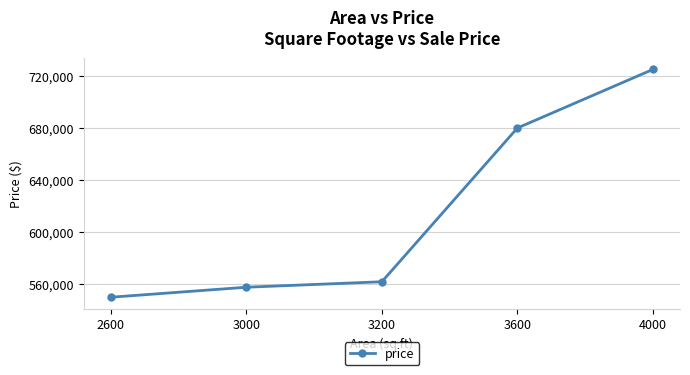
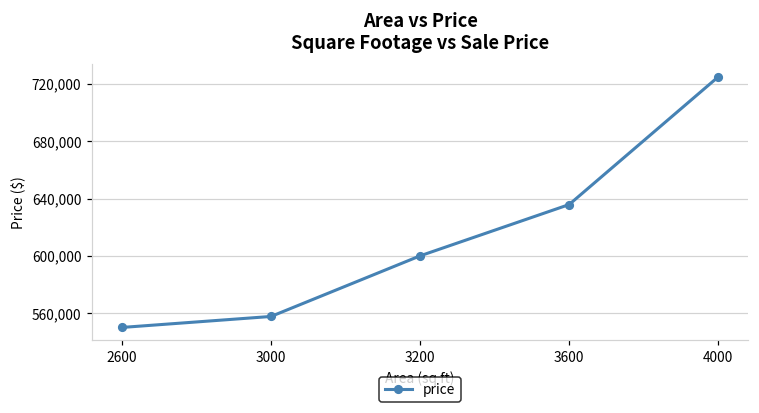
3200: 562,000 -> 600,000
3600: 680,000 -> 636,000
